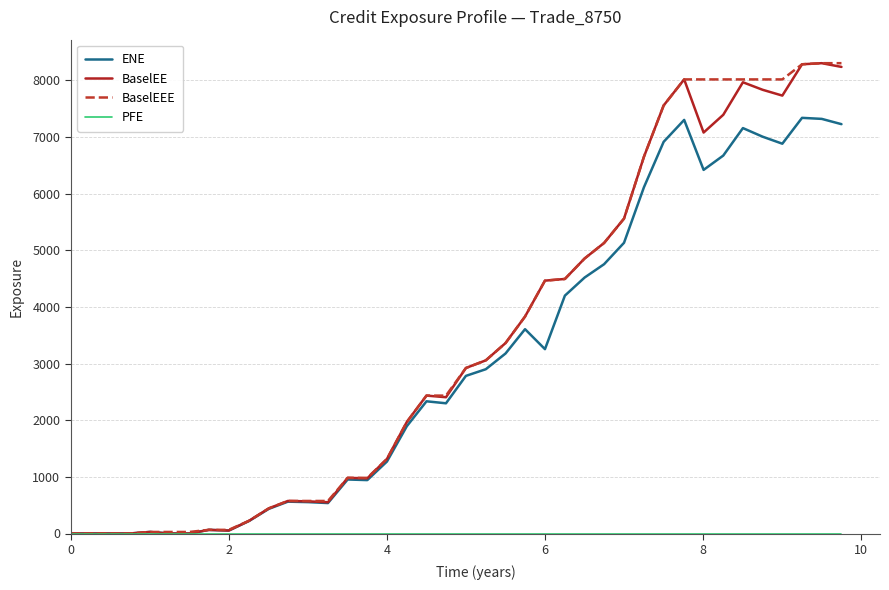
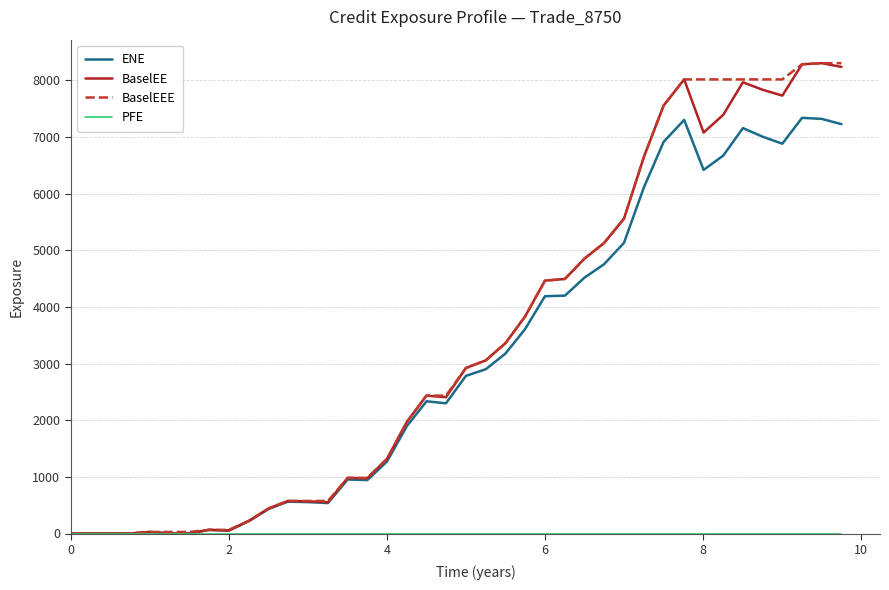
ENE, 6: 3300 -> 4200
